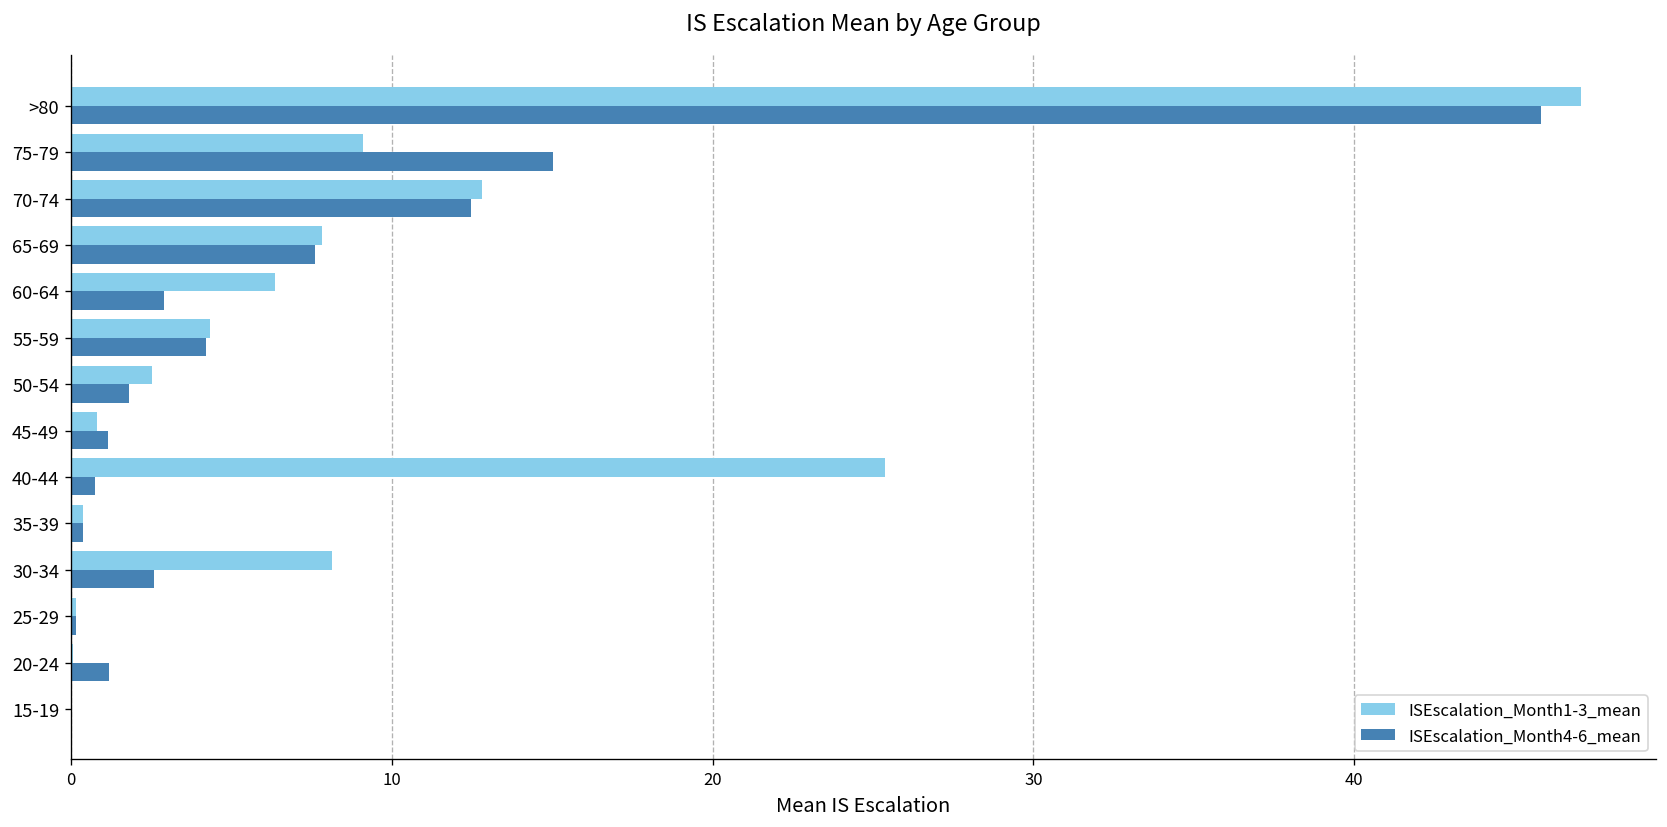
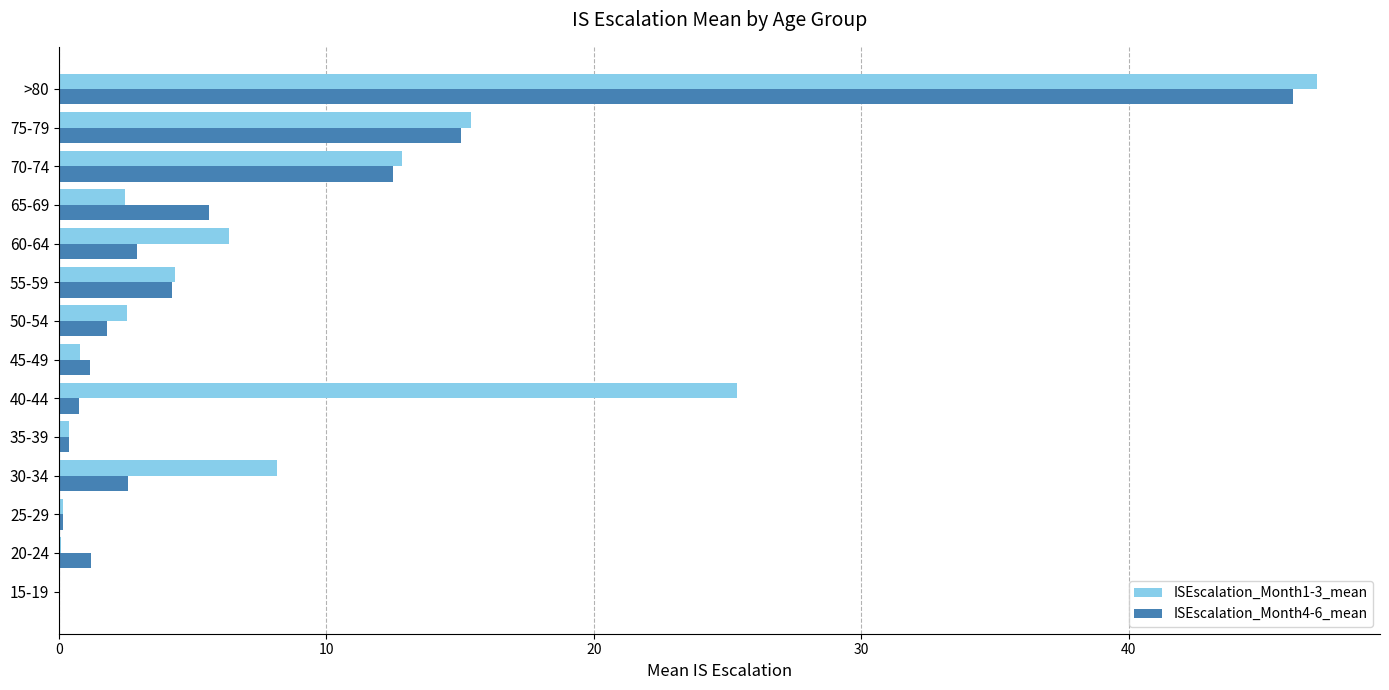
ISEscalation_Month4-6_mean, >80: 45.8 -> 46.2
ISEscalation_Month1-3_mean, 75-79: 9.1 -> 15.4
ISEscalation_Month1-3_mean, 65-69: 7.8 -> 2.5
ISEscalation_Month4-6_mean, 65-69: 7.6 -> 5.6
